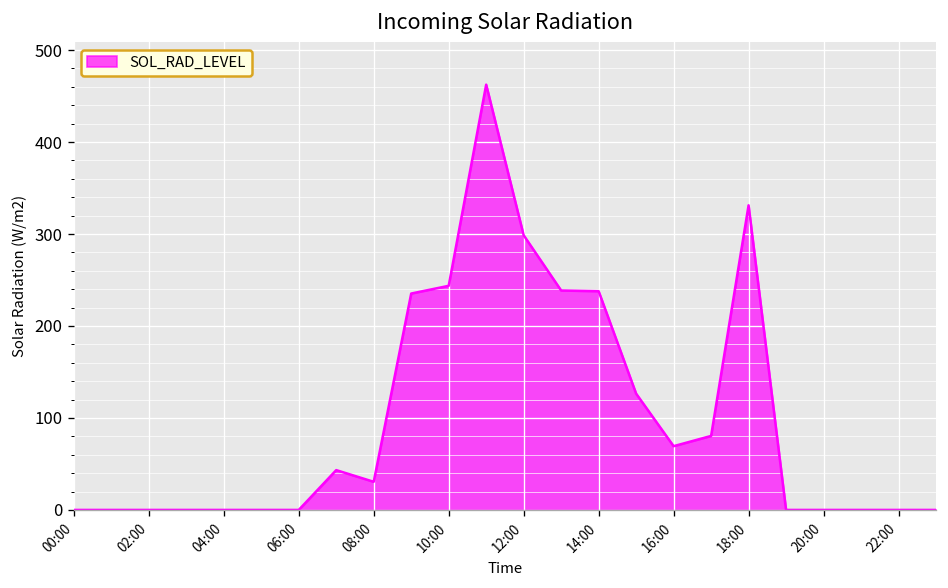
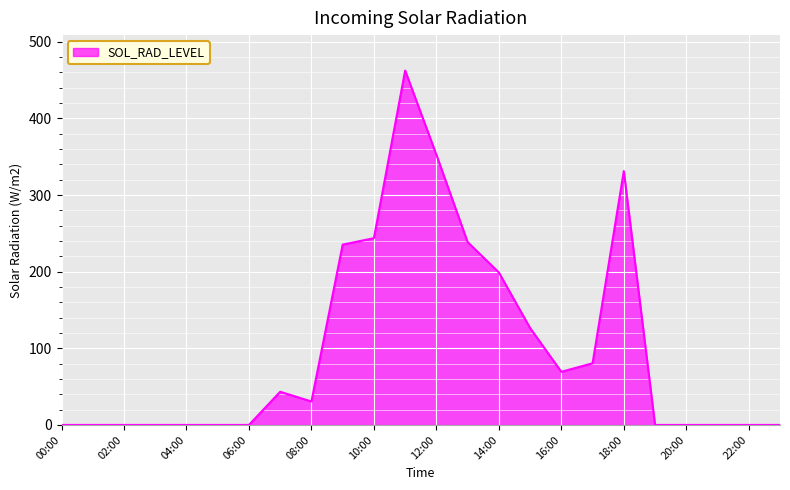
12:00: 300 -> 350
14:00: 240 -> 200
